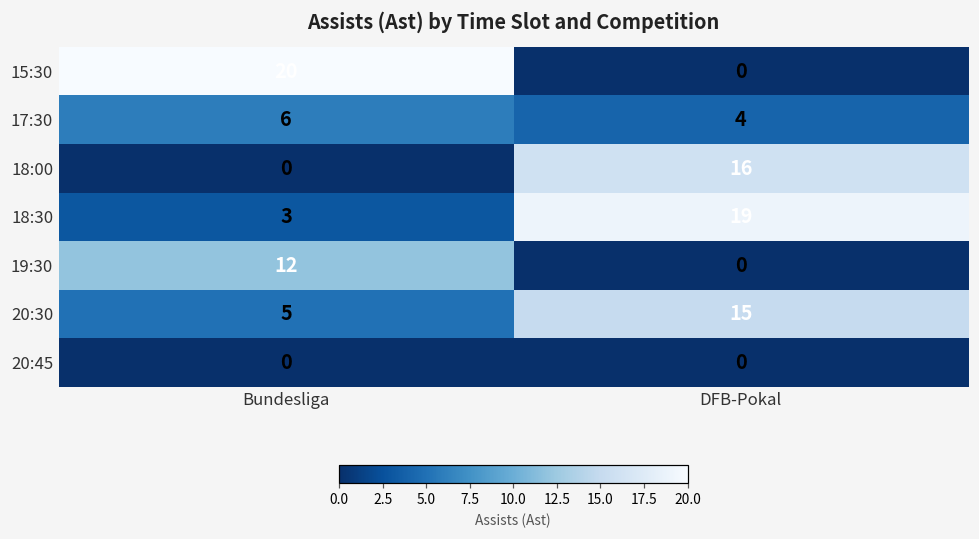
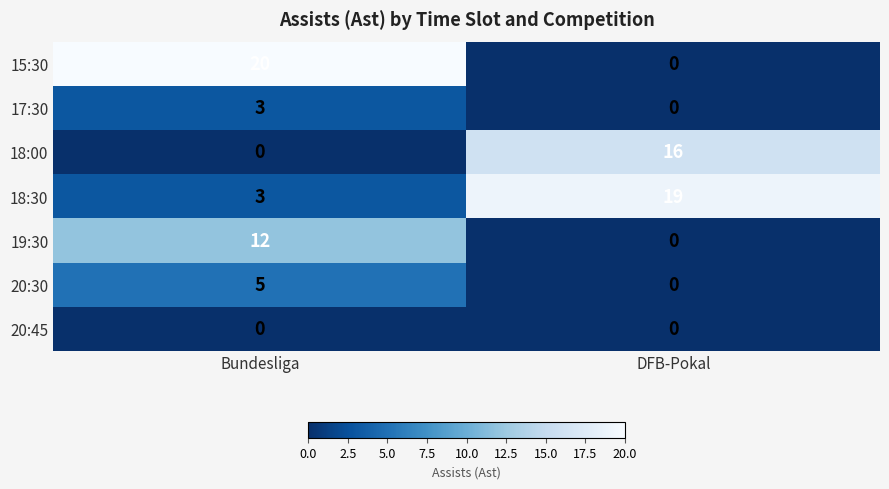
17:30, Bundesliga: 6 -> 3
17:30, DFB-Pokal: 4 -> 0
20:30, DFB-Pokal: 15 -> 0
